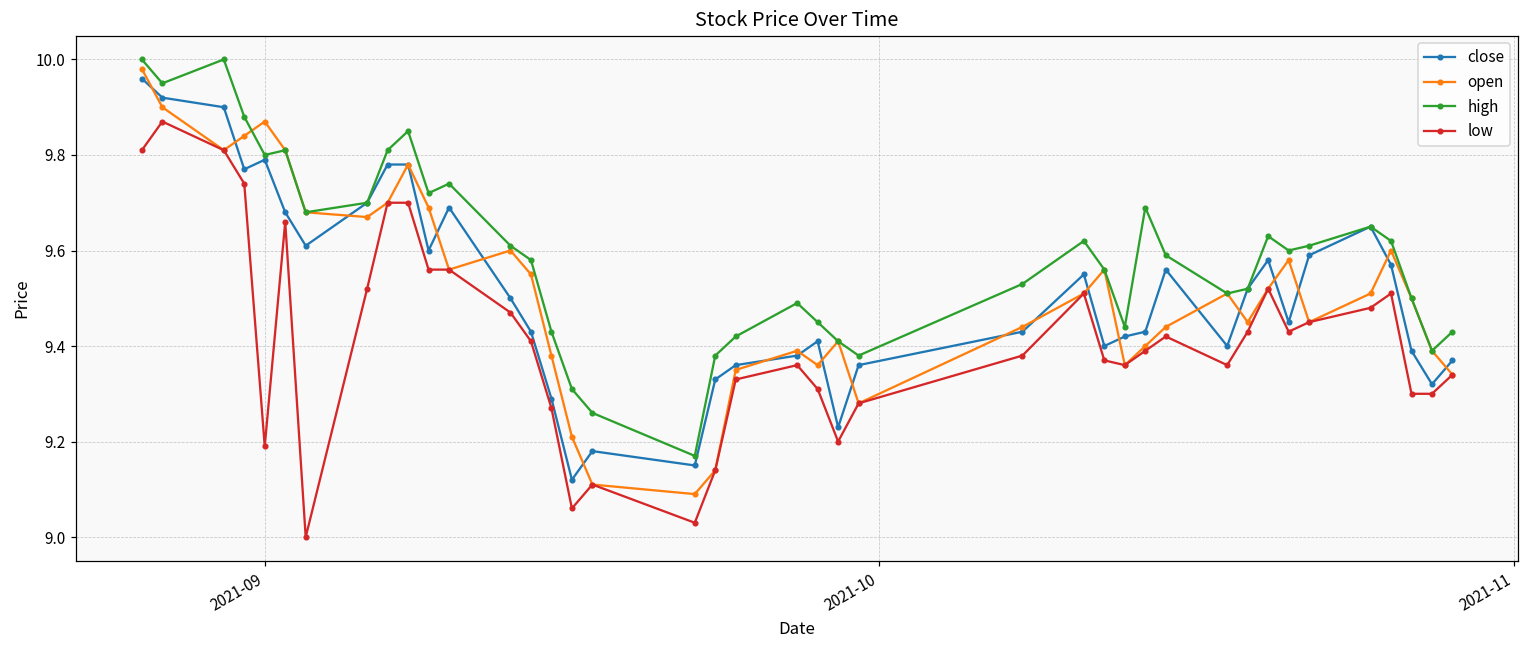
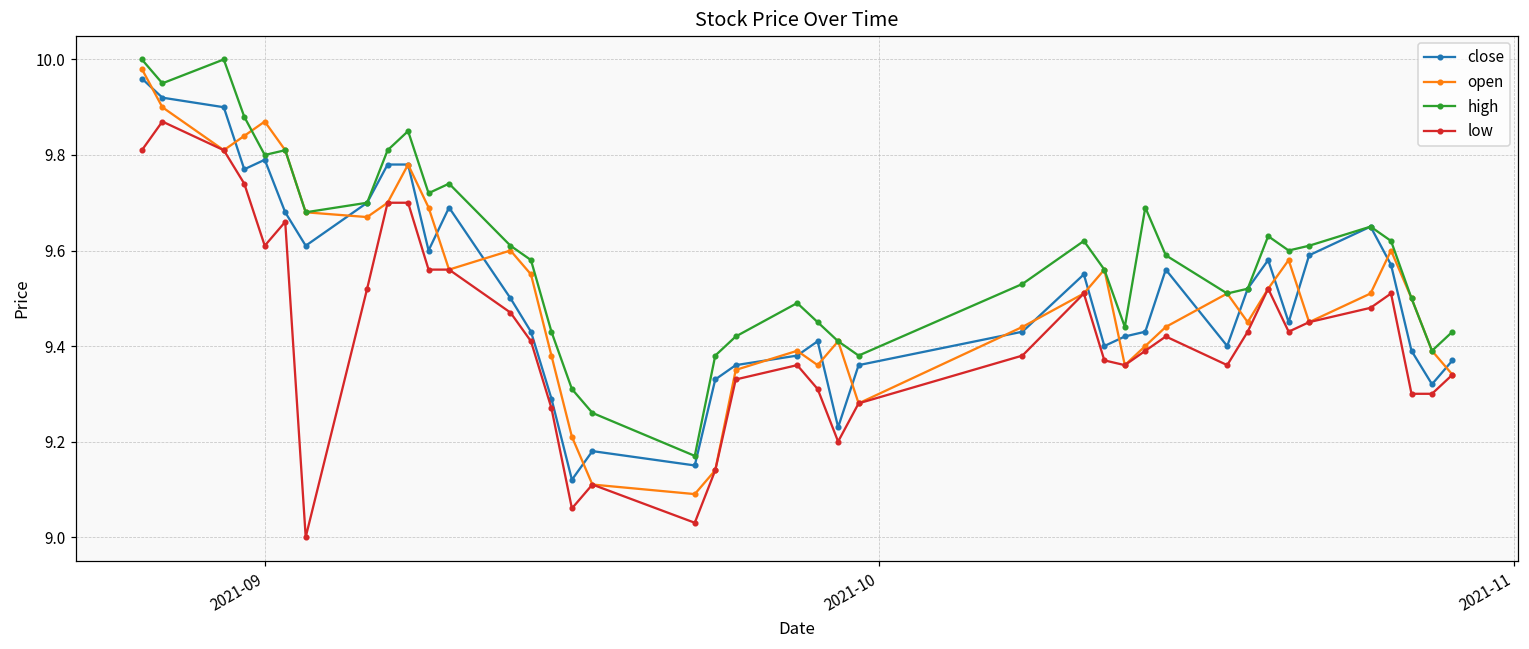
low, 2021-09: 9.19 -> 9.61
